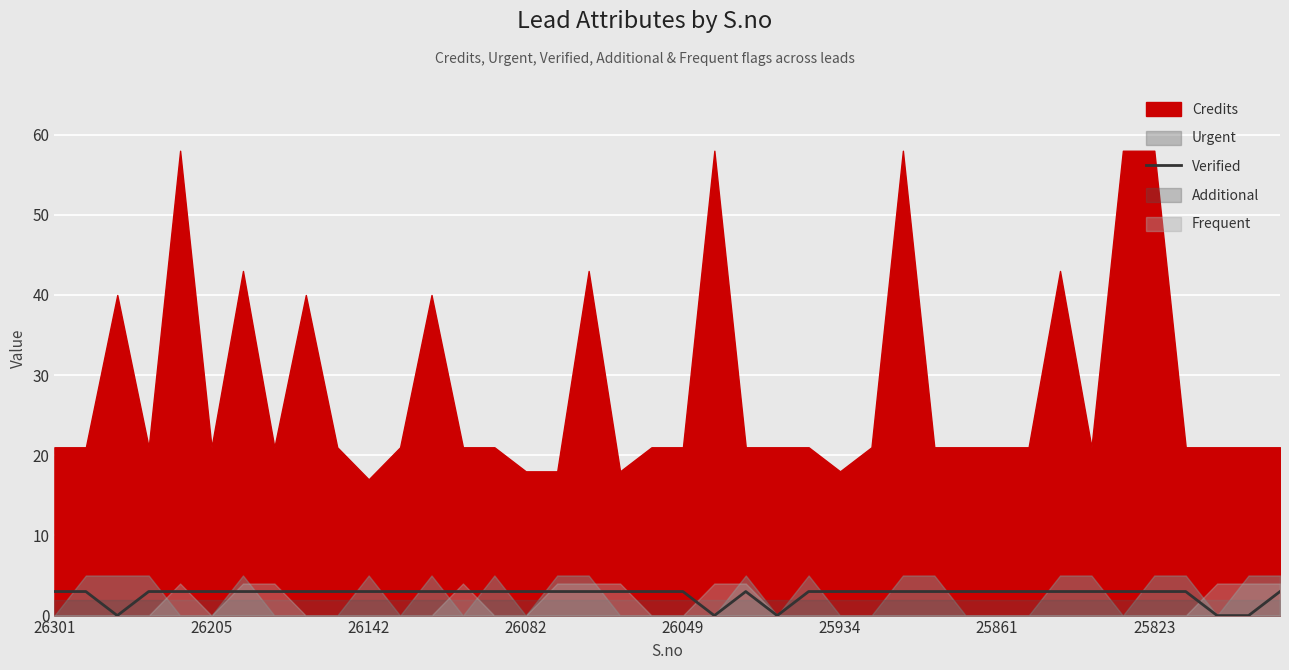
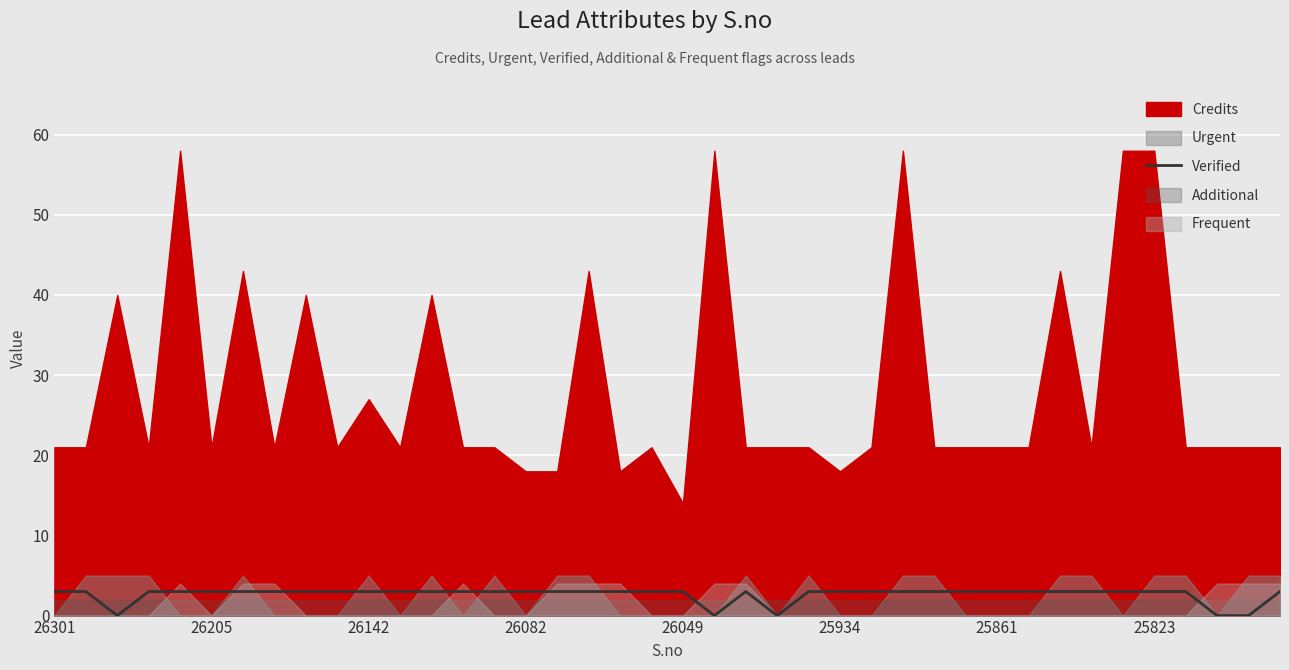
Credits, 26142: 17 -> 27
Credits, 26049: 21 -> 14
